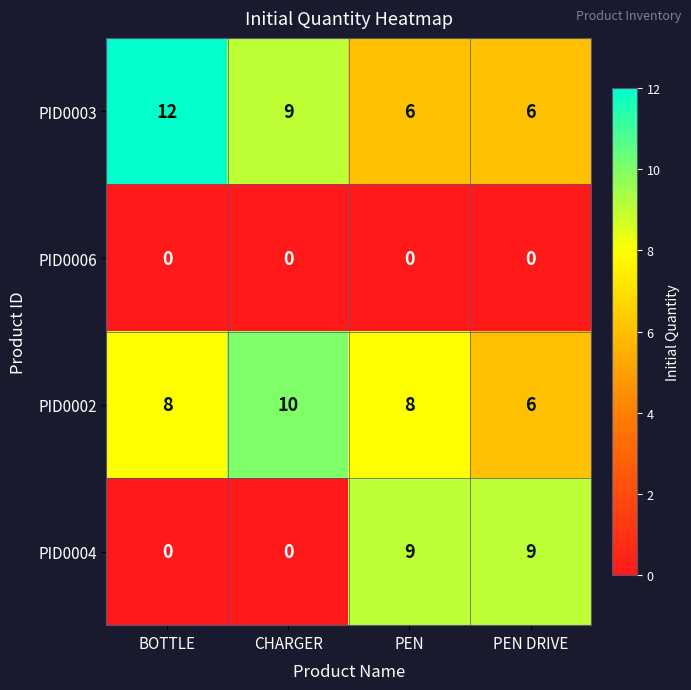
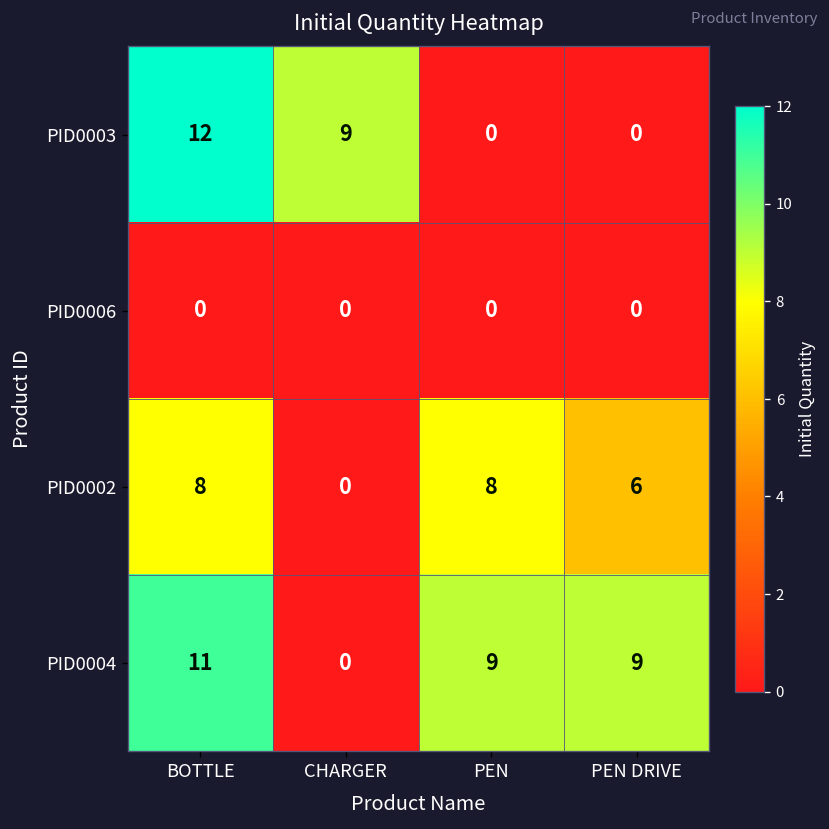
PID0003, PEN: 6 -> 0
PID0003, PEN DRIVE: 6 -> 0
PID0002, CHARGER: 10 -> 0
PID0004, BOTTLE: 0 -> 11
